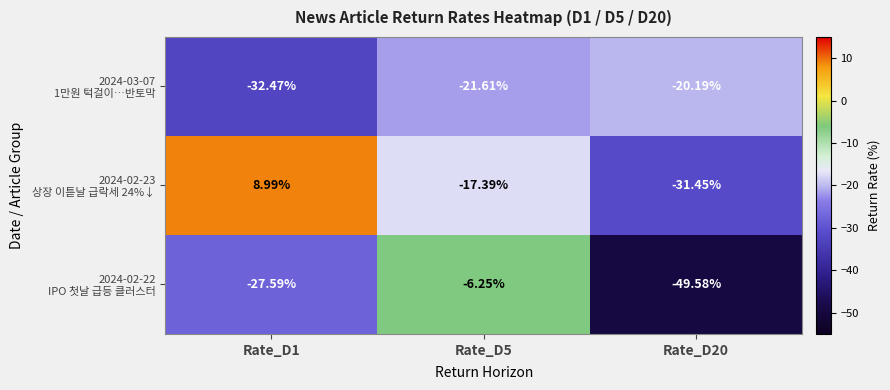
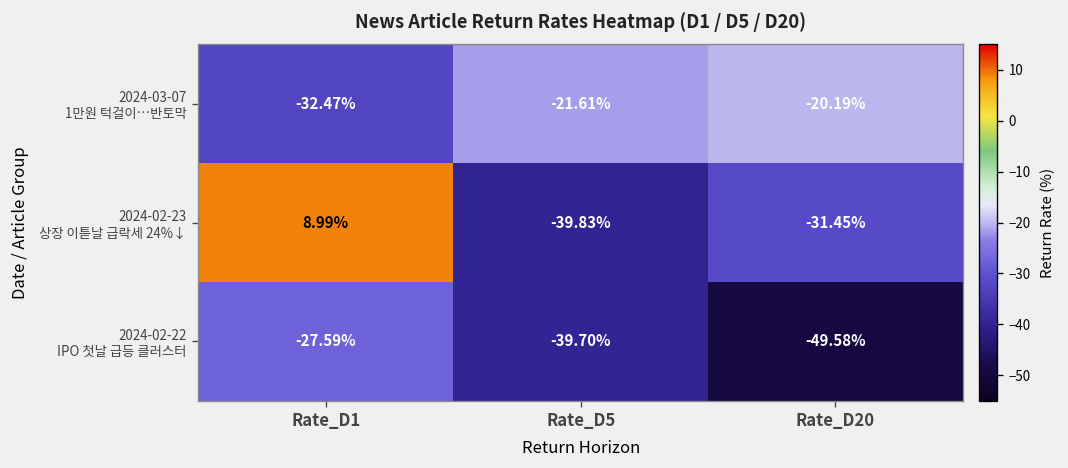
2024-02-23 상장 이튿날 급락세 24%↓, Rate_D5: -17.39% -> -39.83%
2024-02-22 IPO 첫날 급등 클러스터, Rate_D5: -6.25% -> -39.70%
